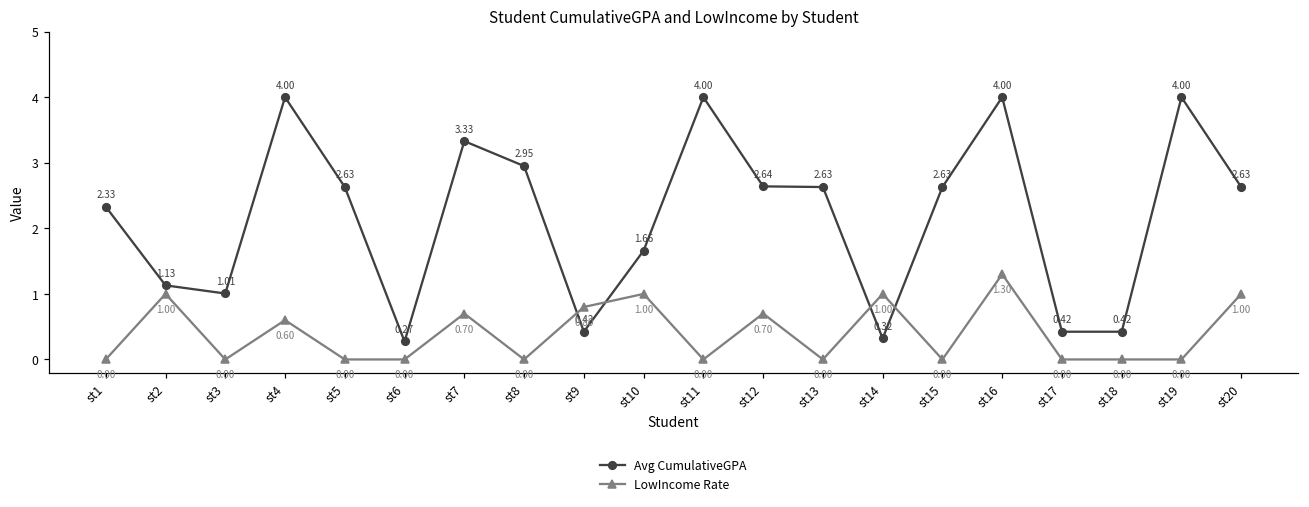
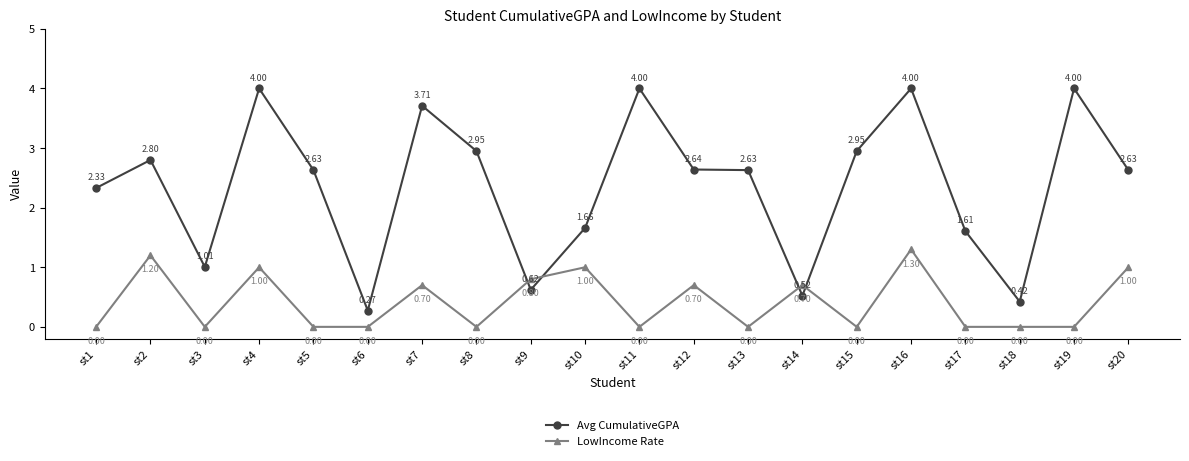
Avg CumulativeGPA, st2: 1.13 -> 2.80
LowIncome Rate, st2: 1.00 -> 1.20
LowIncome Rate, st4: 0.60 -> 1.00
Avg CumulativeGPA, st7: 3.33 -> 3.71
Avg CumulativeGPA, st9: 0.42 -> 0.62
Avg CumulativeGPA, st14: 0.32 -> 0.52
LowIncome Rate, st14: 1.00 -> 0.70
Avg CumulativeGPA, st15: 2.63 -> 2.95
Avg CumulativeGPA, st17: 0.42 -> 1.61
